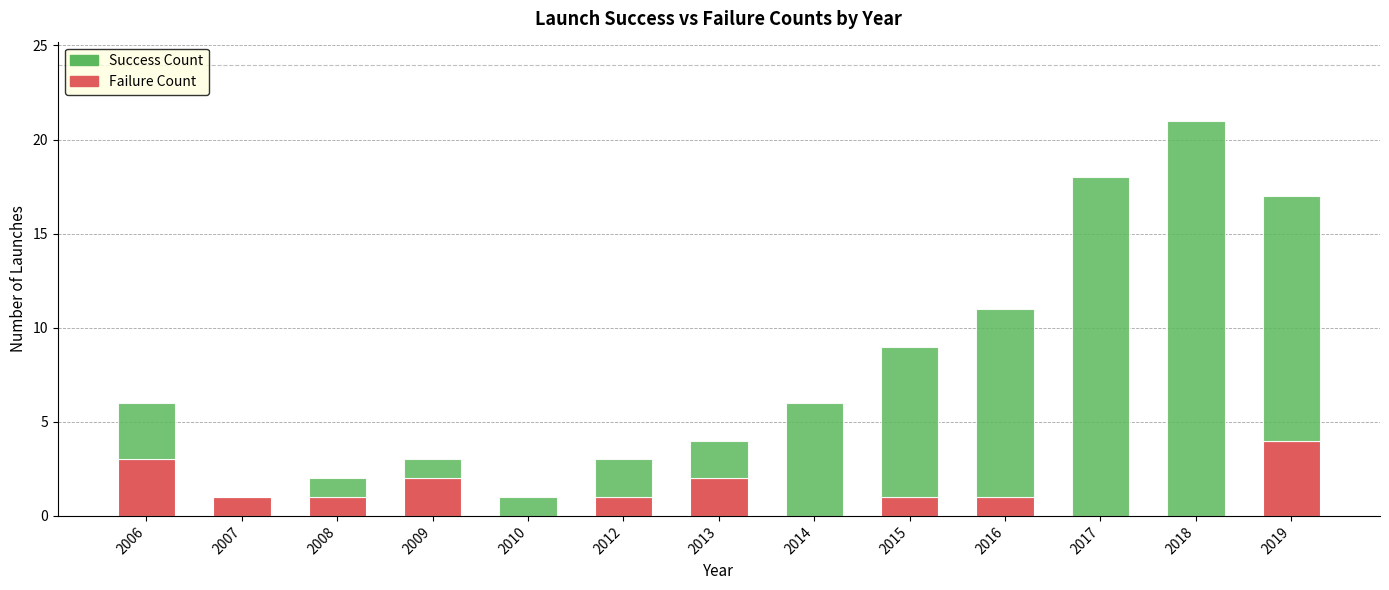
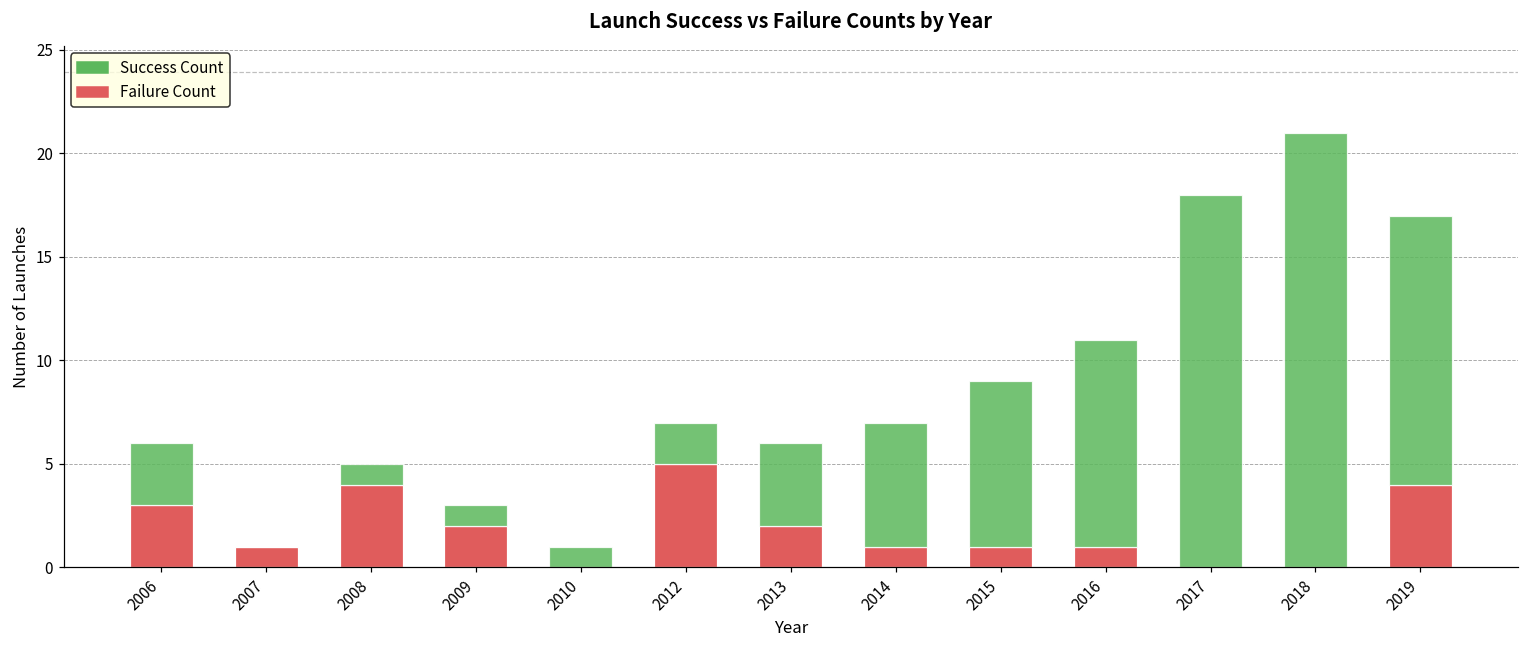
Failure Count, 2008: 1 -> 4
Failure Count, 2012: 1 -> 5
Success Count, 2013: 2 -> 4
Failure Count, 2014: 0 -> 1
